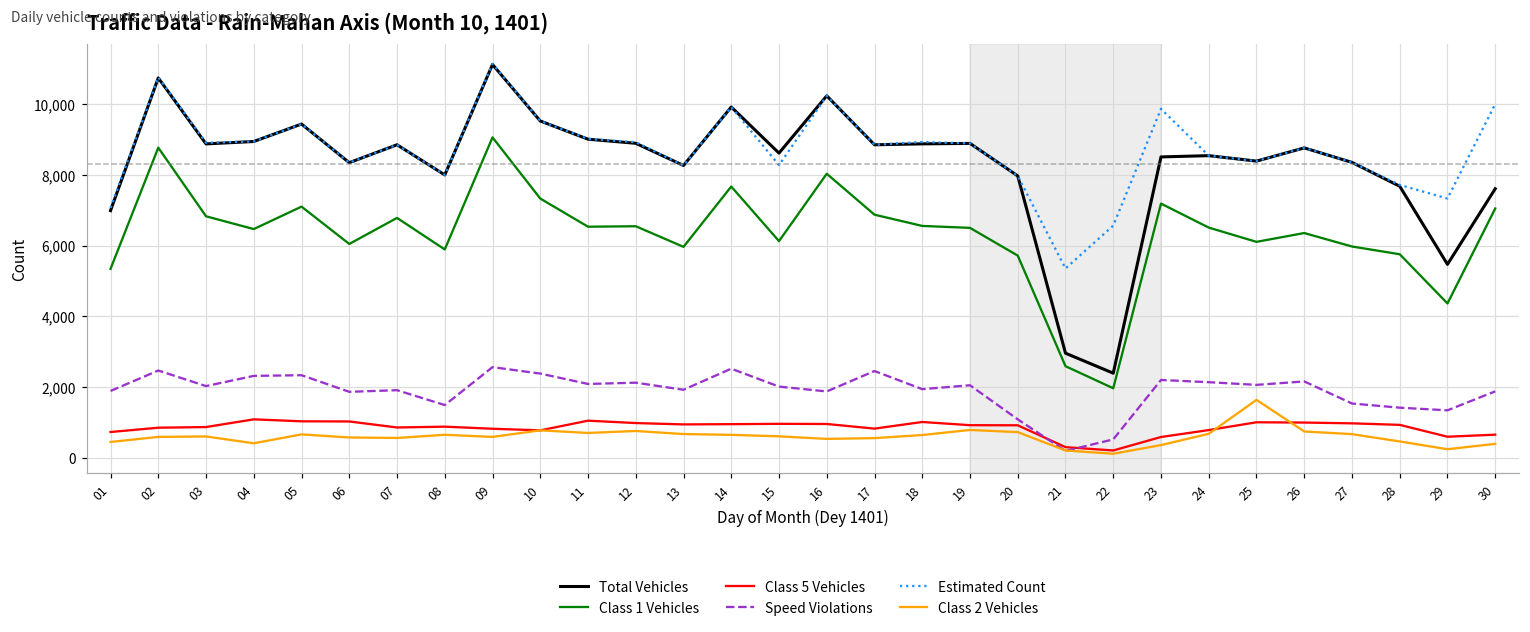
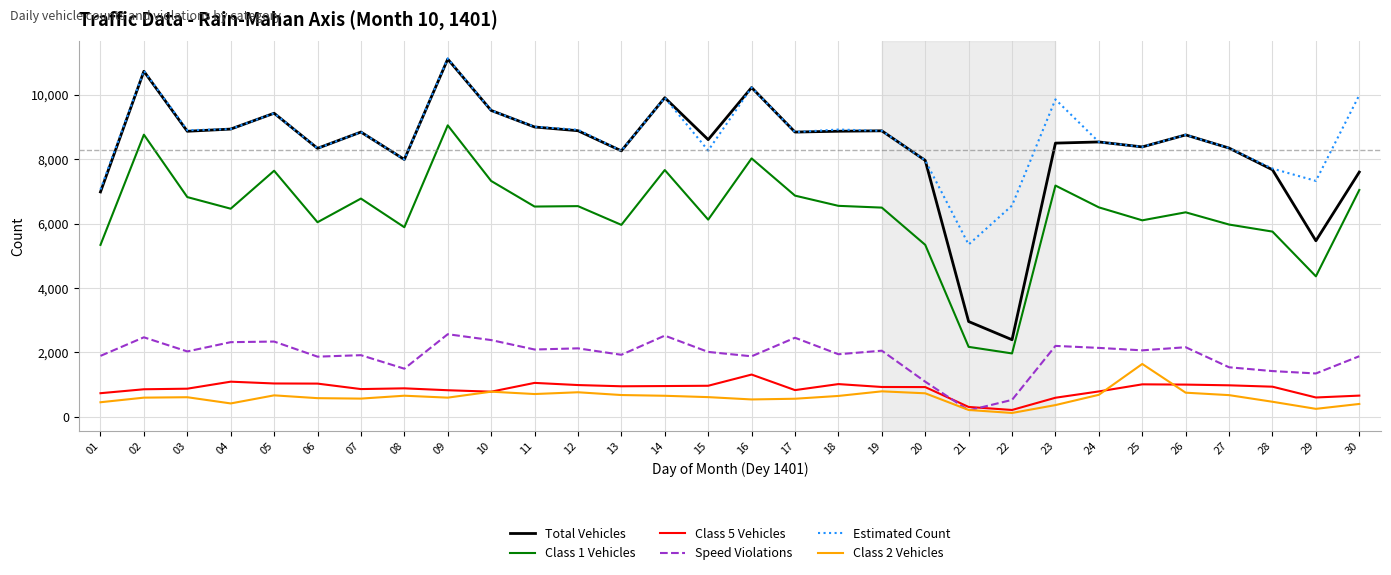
Class 1 Vehicles, 05: 7,100 -> 7,600
Class 5 Vehicles, 16: 1,000 -> 1,300
Class 1 Vehicles, 20: 5,700 -> 5,300
Class 1 Vehicles, 21: 2,600 -> 2,200
